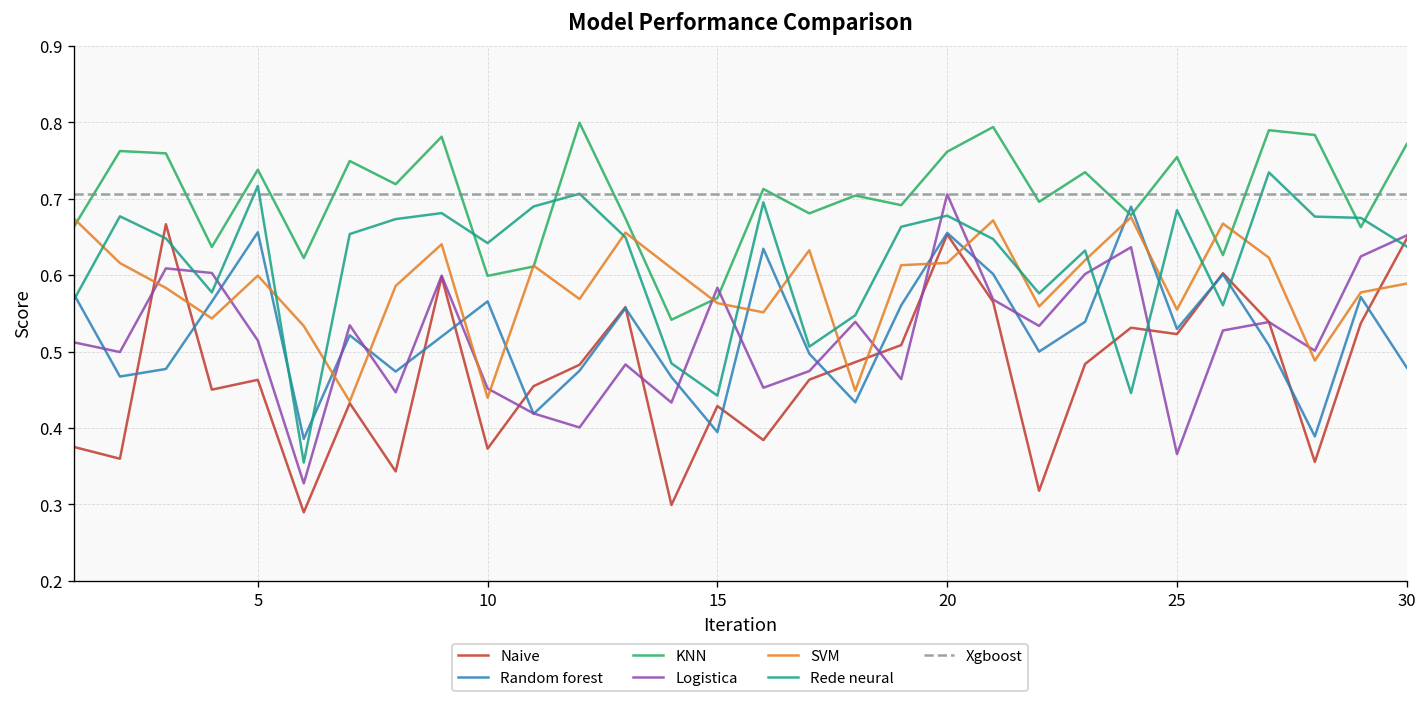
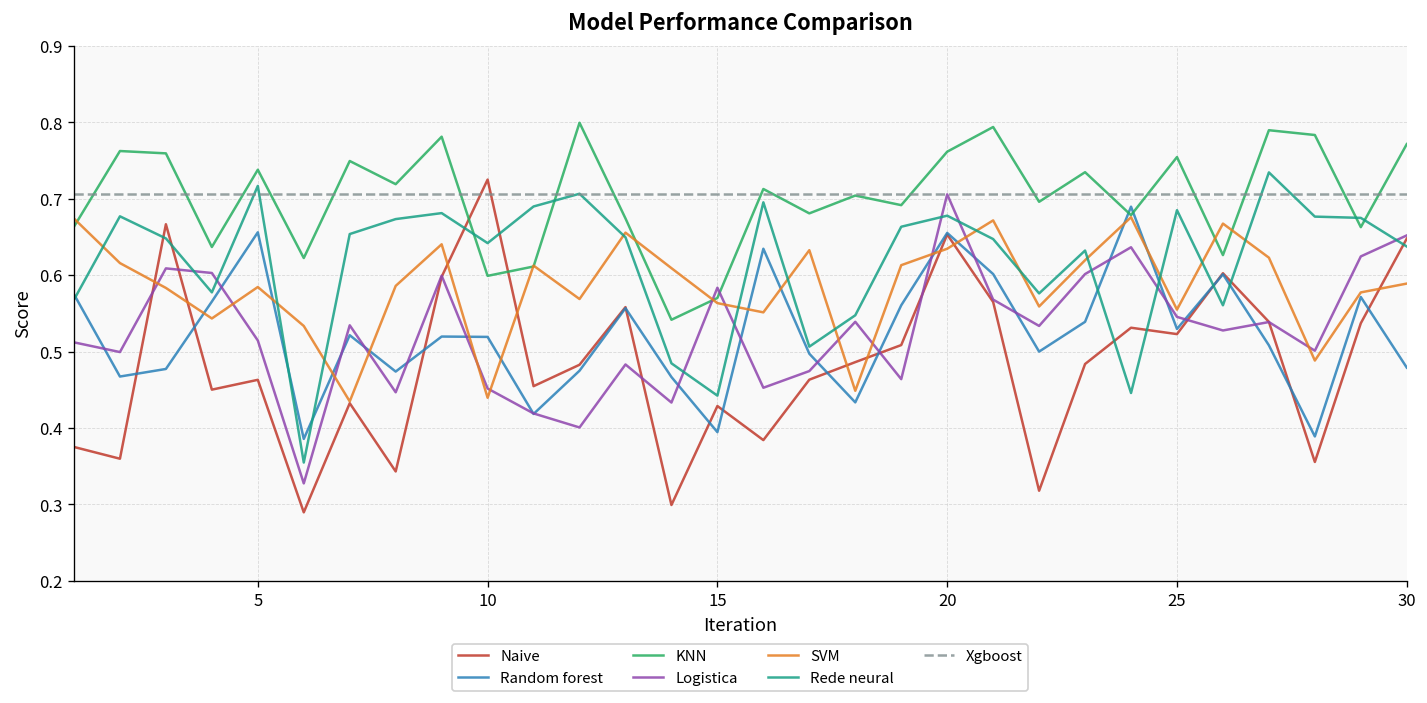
SVM, 5: 0.60 -> 0.58
Naive, 10: 0.37 -> 0.73
Random forest, 10: 0.57 -> 0.52
SVM, 20: 0.62 -> 0.63
Logistica, 25: 0.37 -> 0.55
